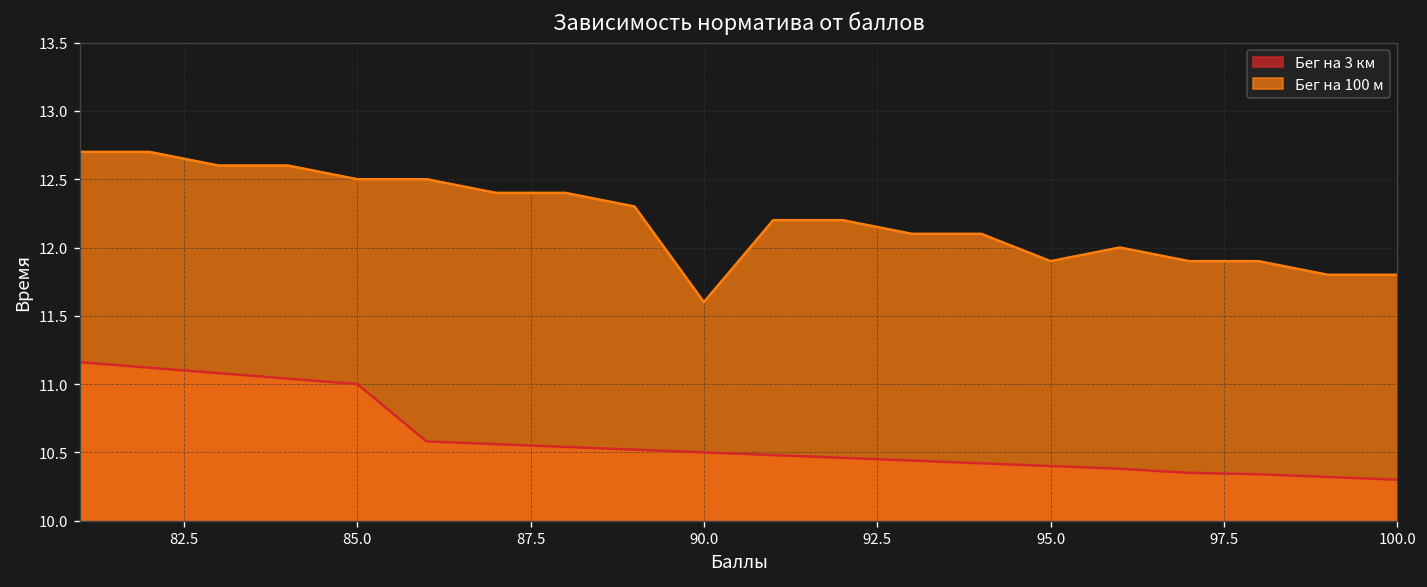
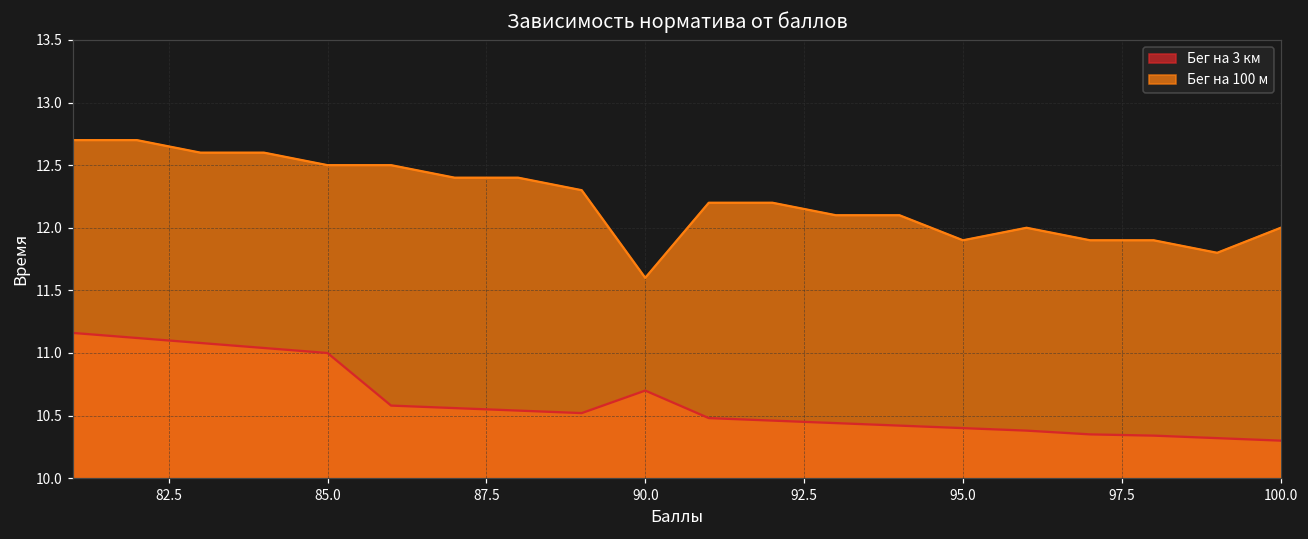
Бег на 3 км, 90.0: 10.5 -> 10.7
Бег на 100 м, 100.0: 11.8 -> 12.0
